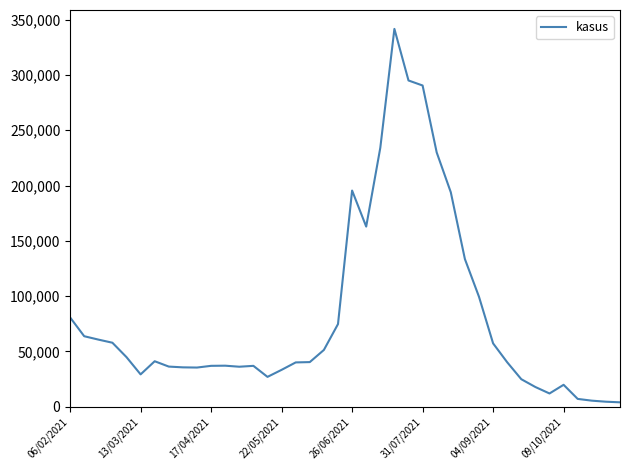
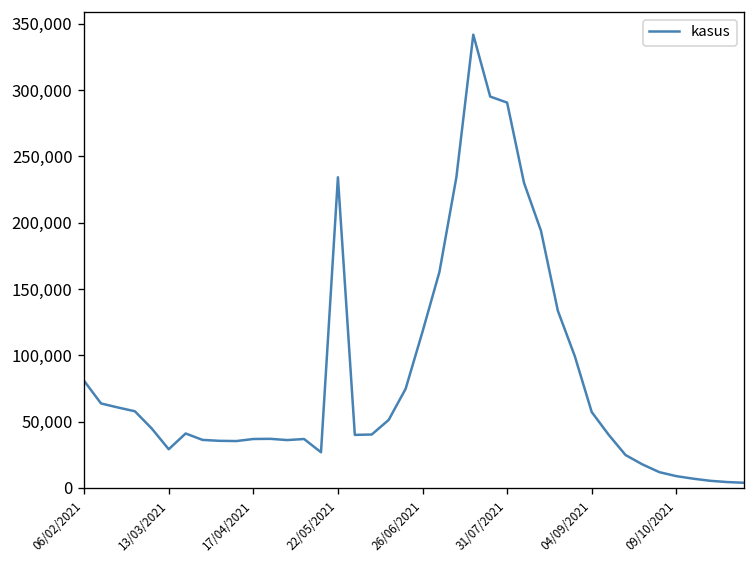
22/05/2021: 33,000 -> 234,000
26/06/2021: 195,000 -> 118,000
09/10/2021: 20,000 -> 9,000
